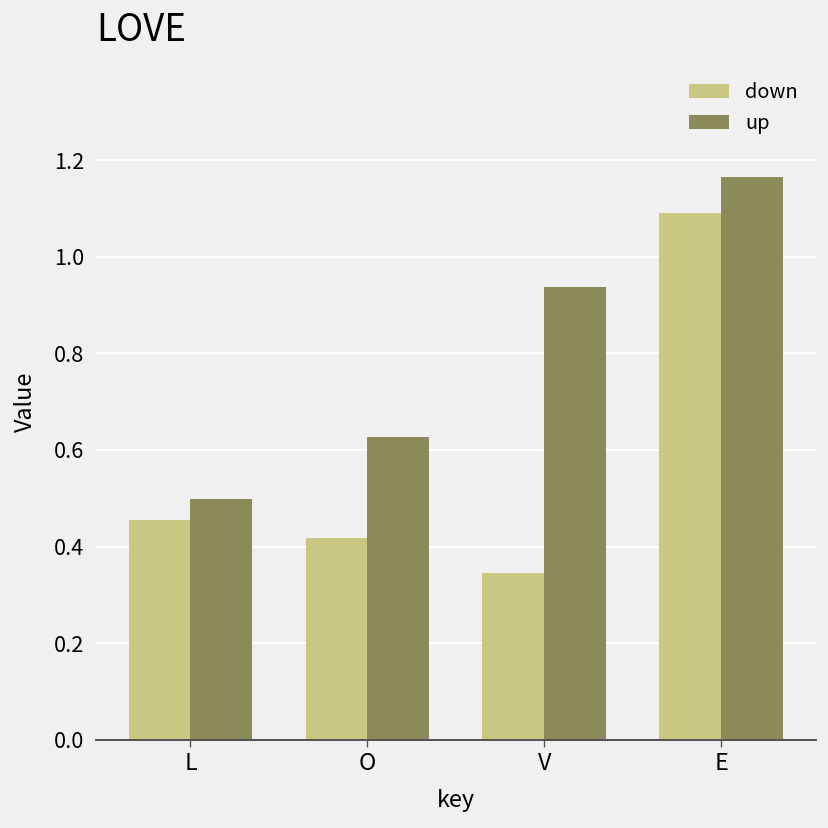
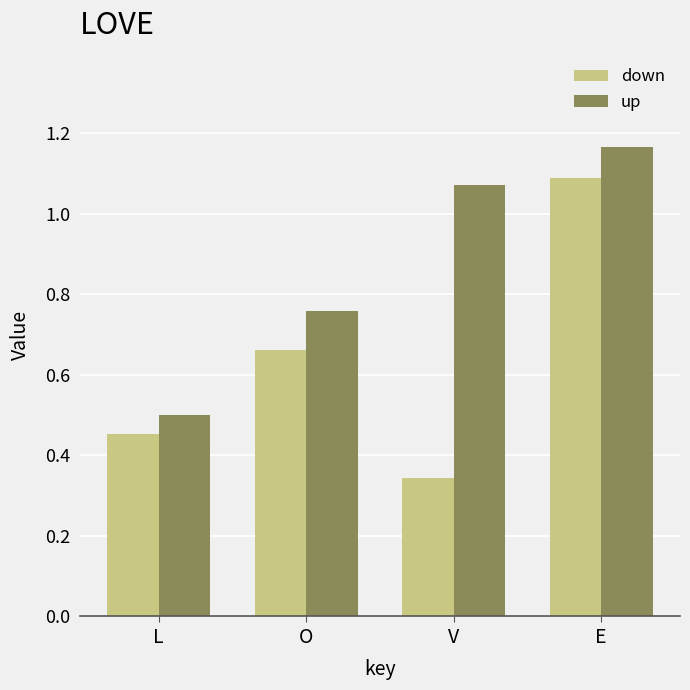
down, O: 0.42 -> 0.66
up, O: 0.63 -> 0.76
up, V: 0.94 -> 1.07
